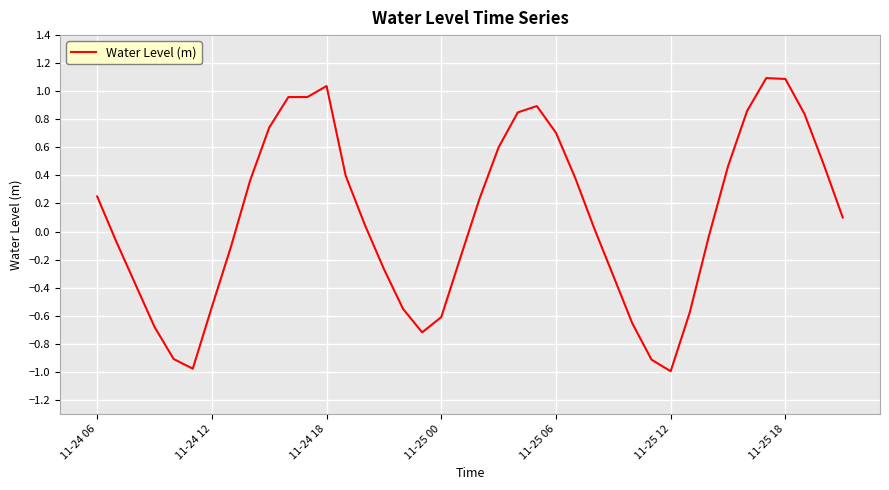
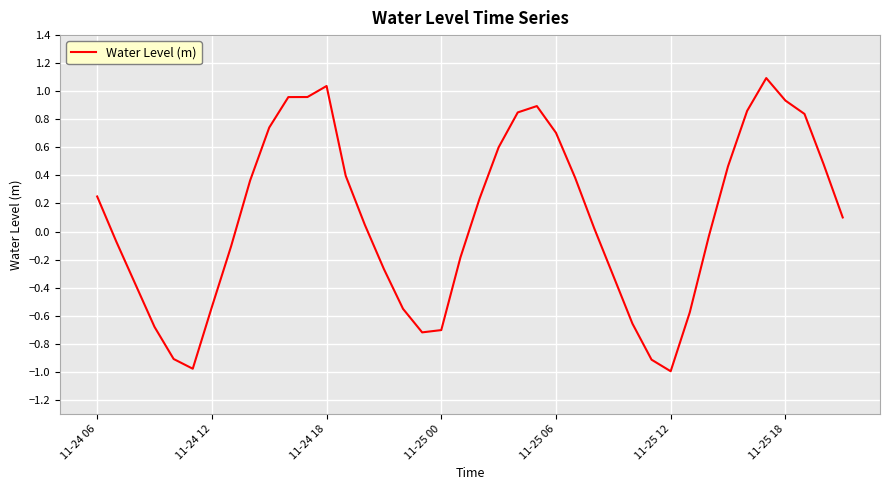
11-25 00: -0.61 -> -0.70
11-25 18: 1.09 -> 0.93
